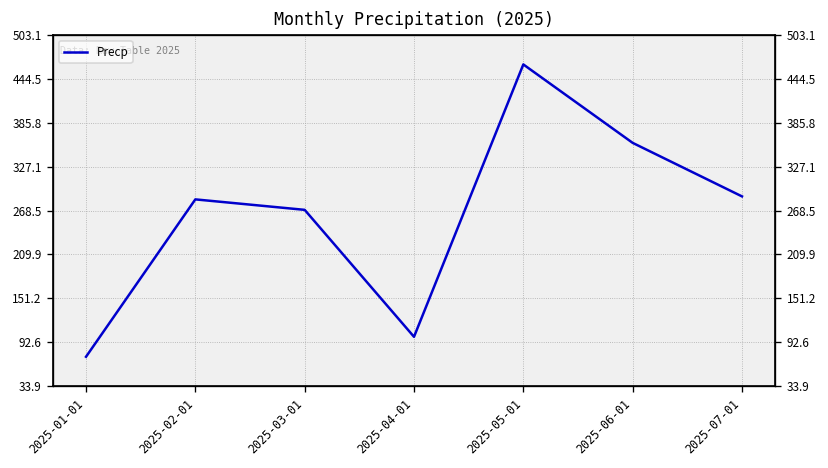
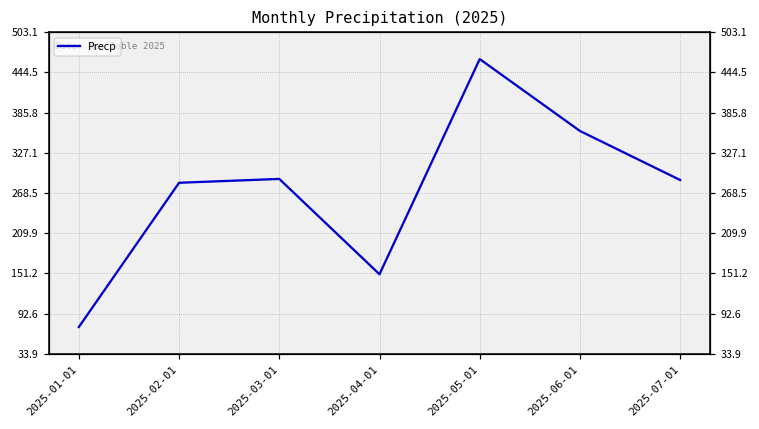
2025-03-01: 270 -> 290
2025-04-01: 100 -> 150
